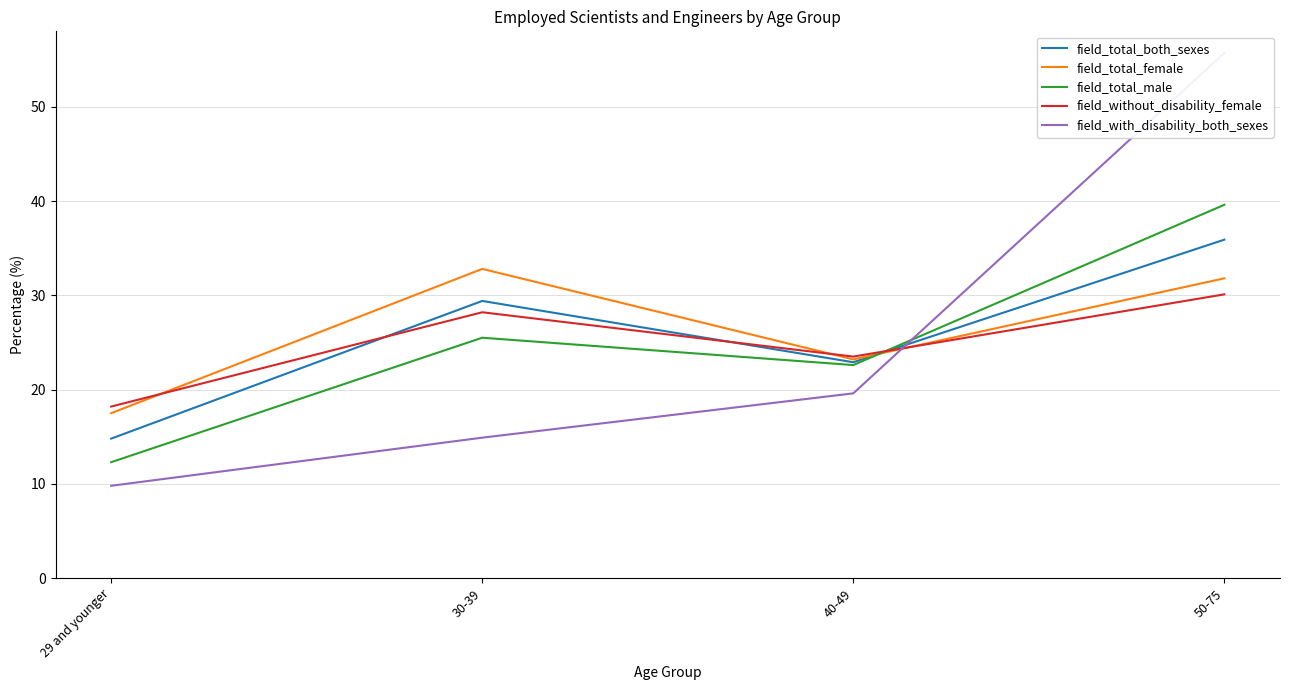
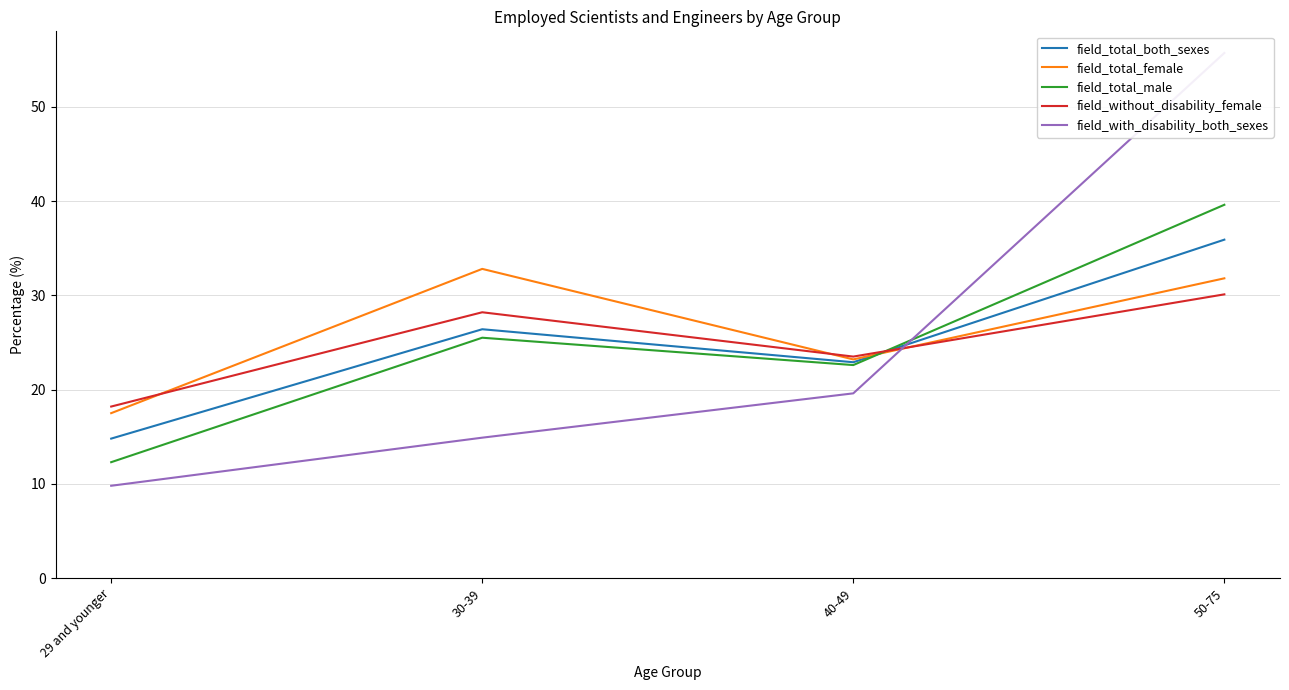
field_total_both_sexes, 30-39: 29 -> 26
